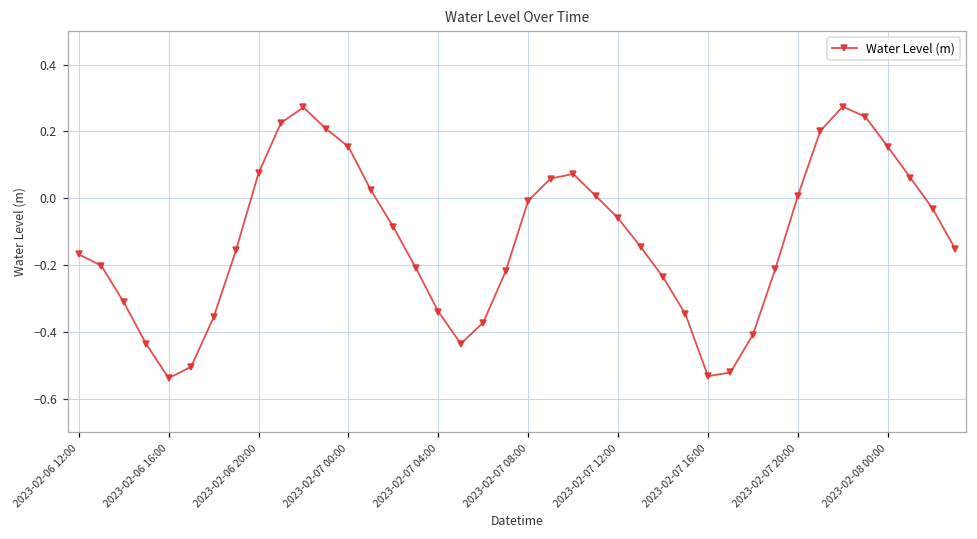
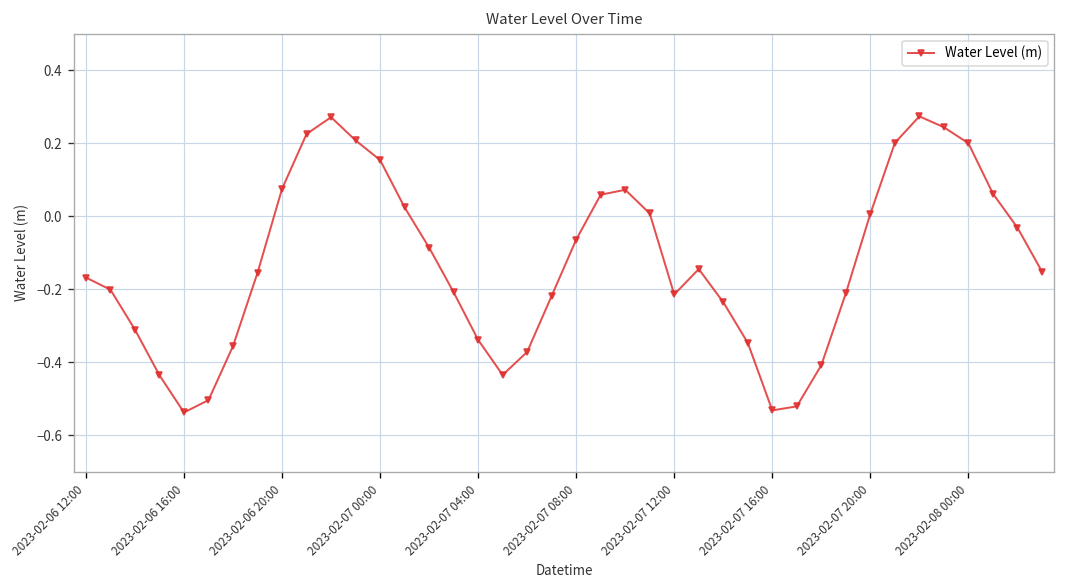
2023-02-07 08:00: -0.01 -> -0.06
2023-02-07 12:00: -0.06 -> -0.21
2023-02-08 00:00: 0.15 -> 0.20
